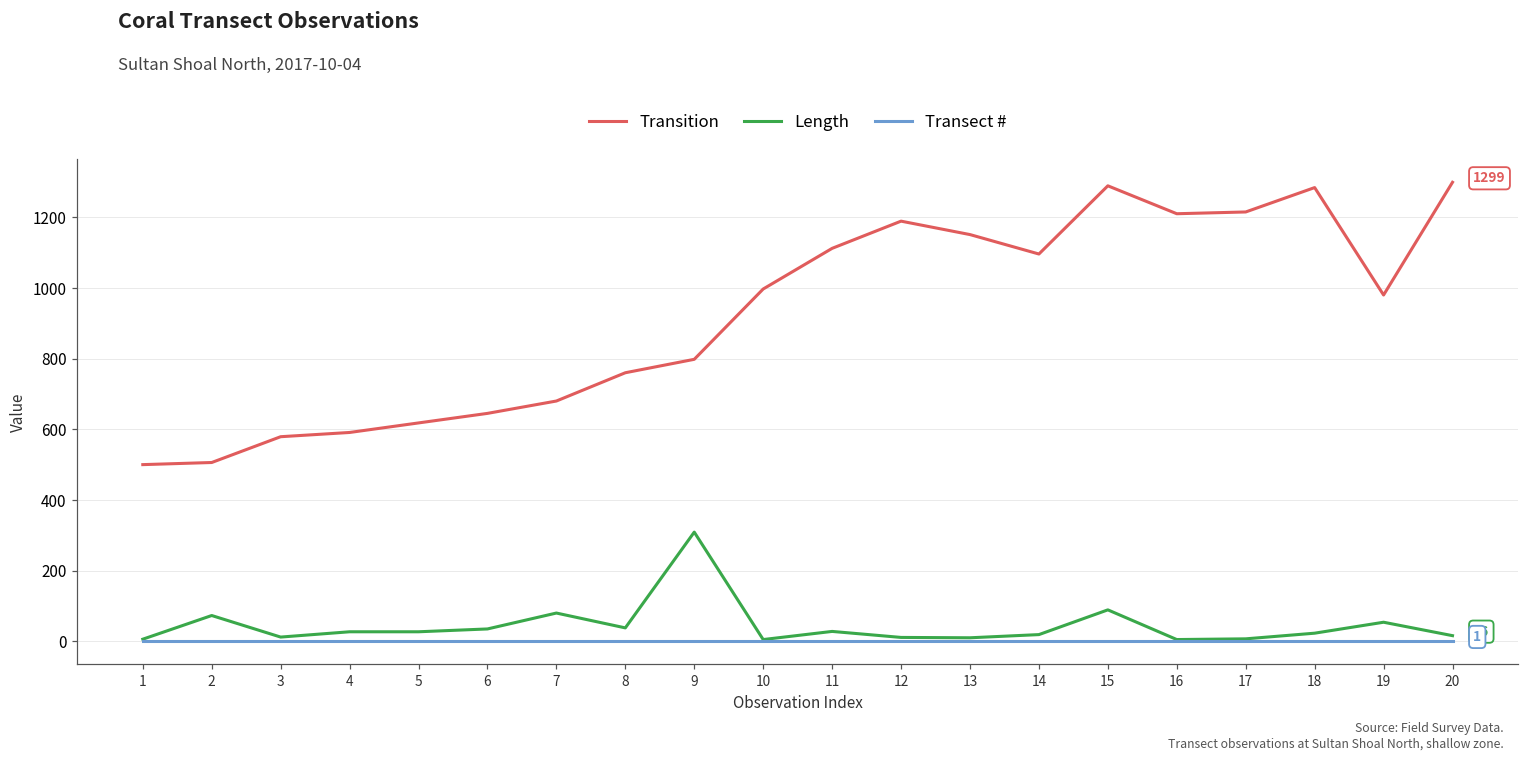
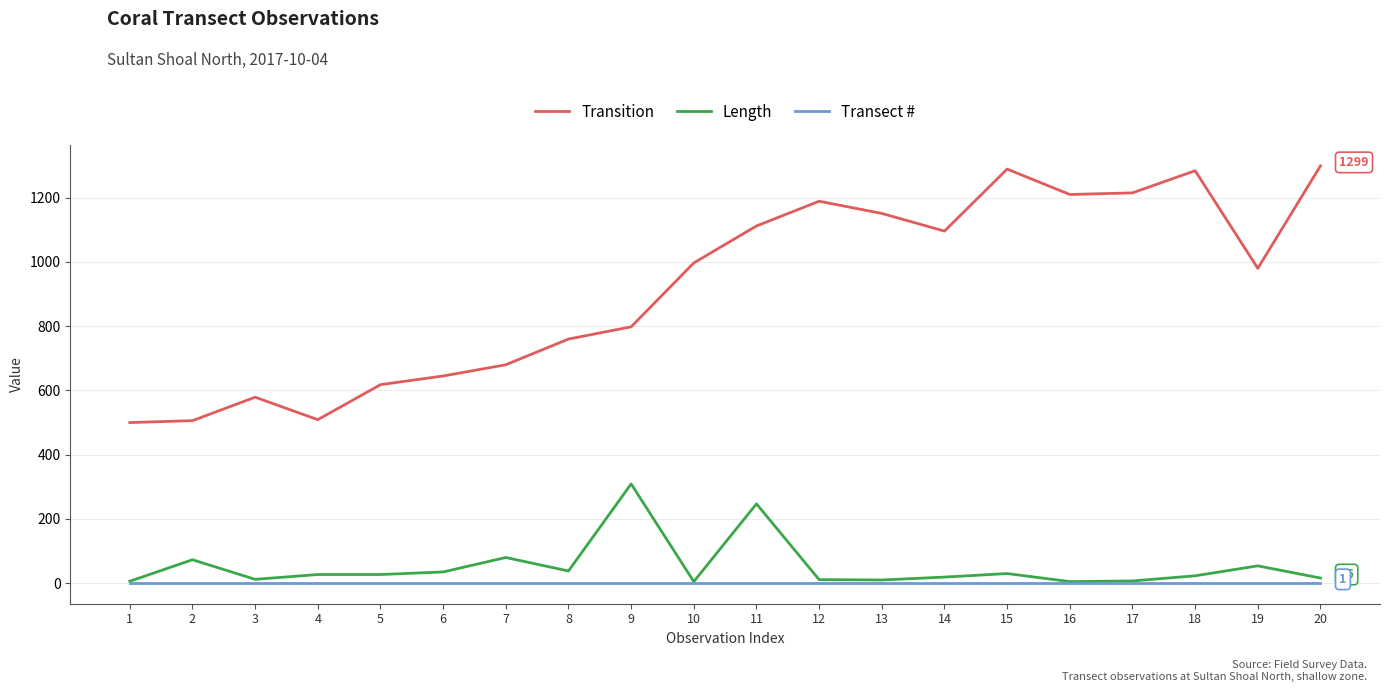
Transition, 4: 590 -> 510
Length, 11: 30 -> 250
Length, 15: 90 -> 30
